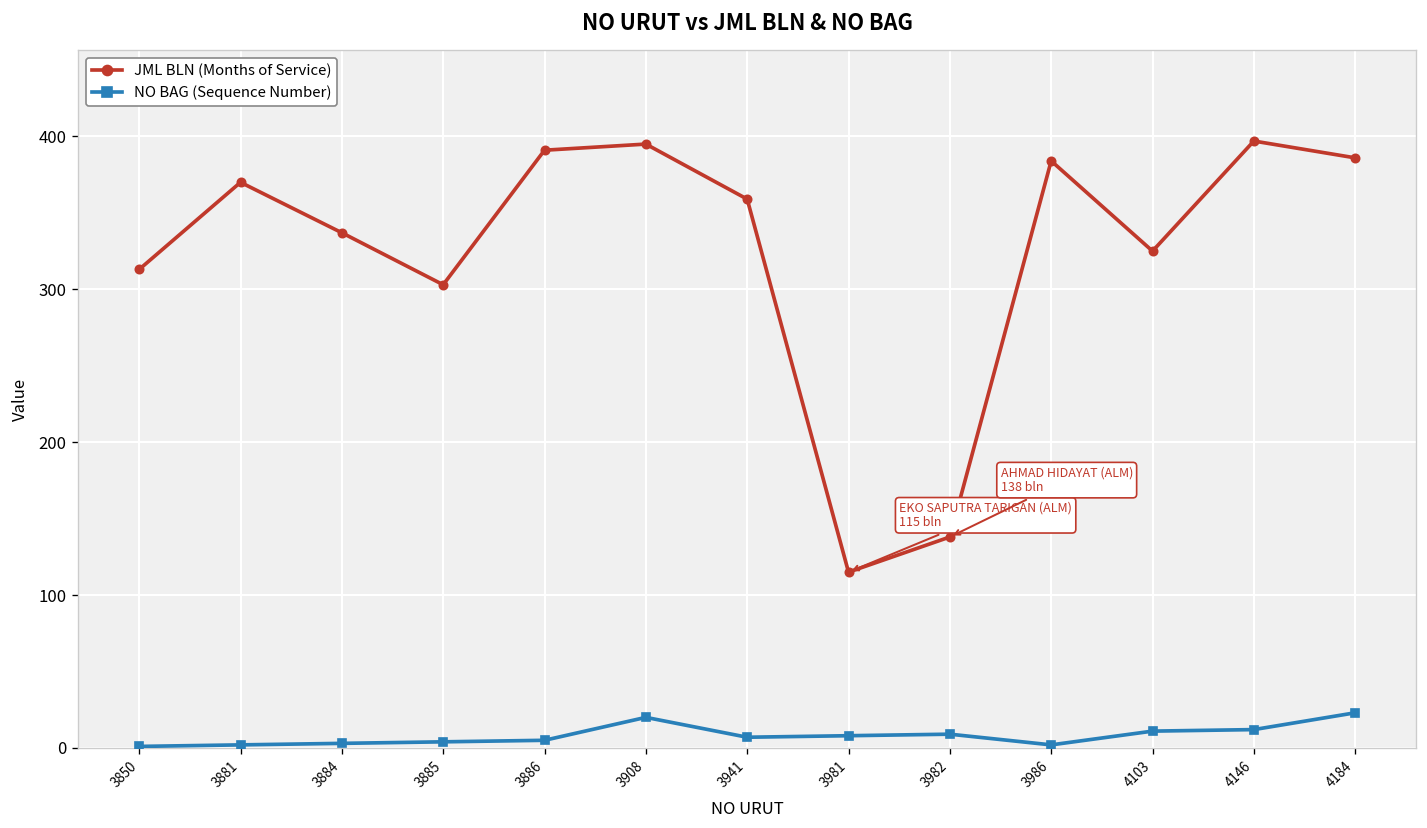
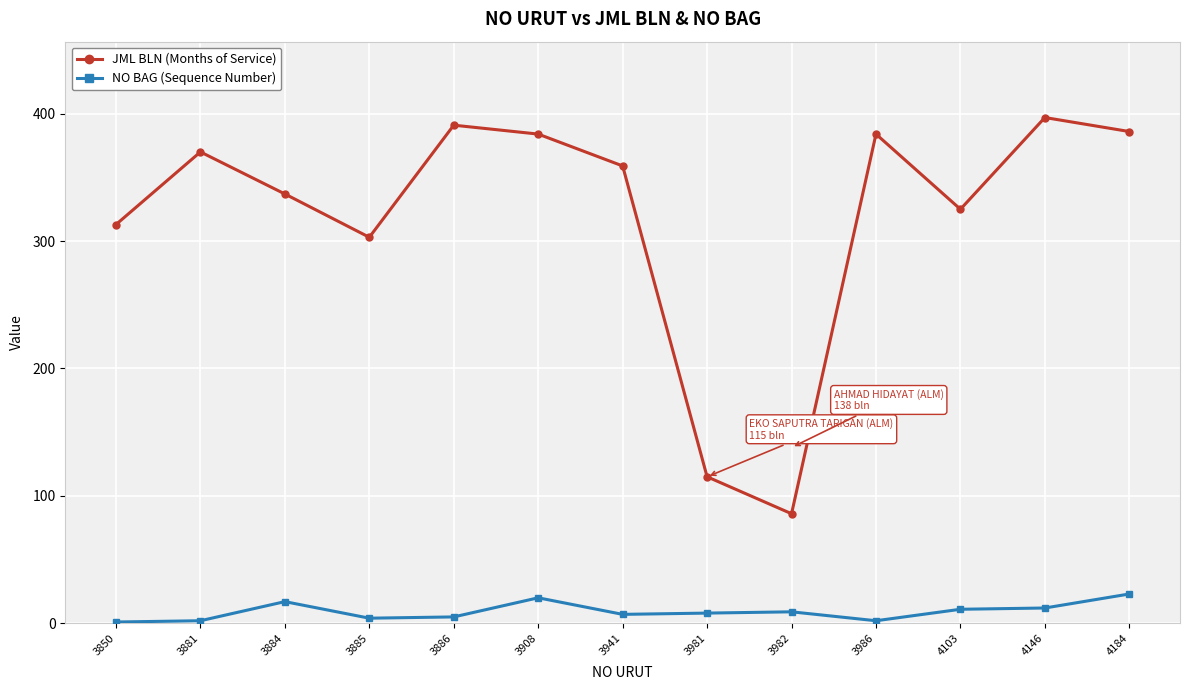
NO BAG (Sequence Number), 3884: 3 -> 17
JML BLN (Months of Service), 3908: 395 -> 384
JML BLN (Months of Service), 3982: 138 -> 86
